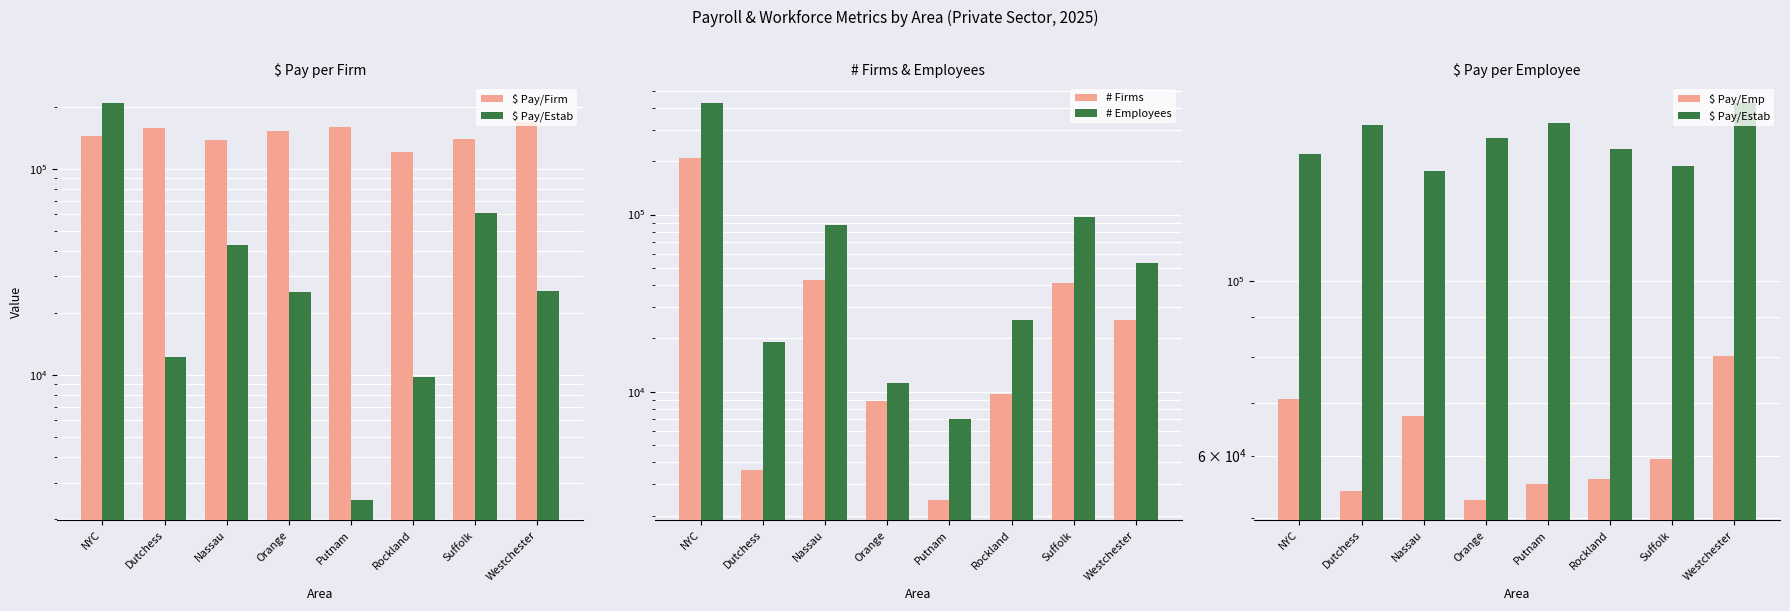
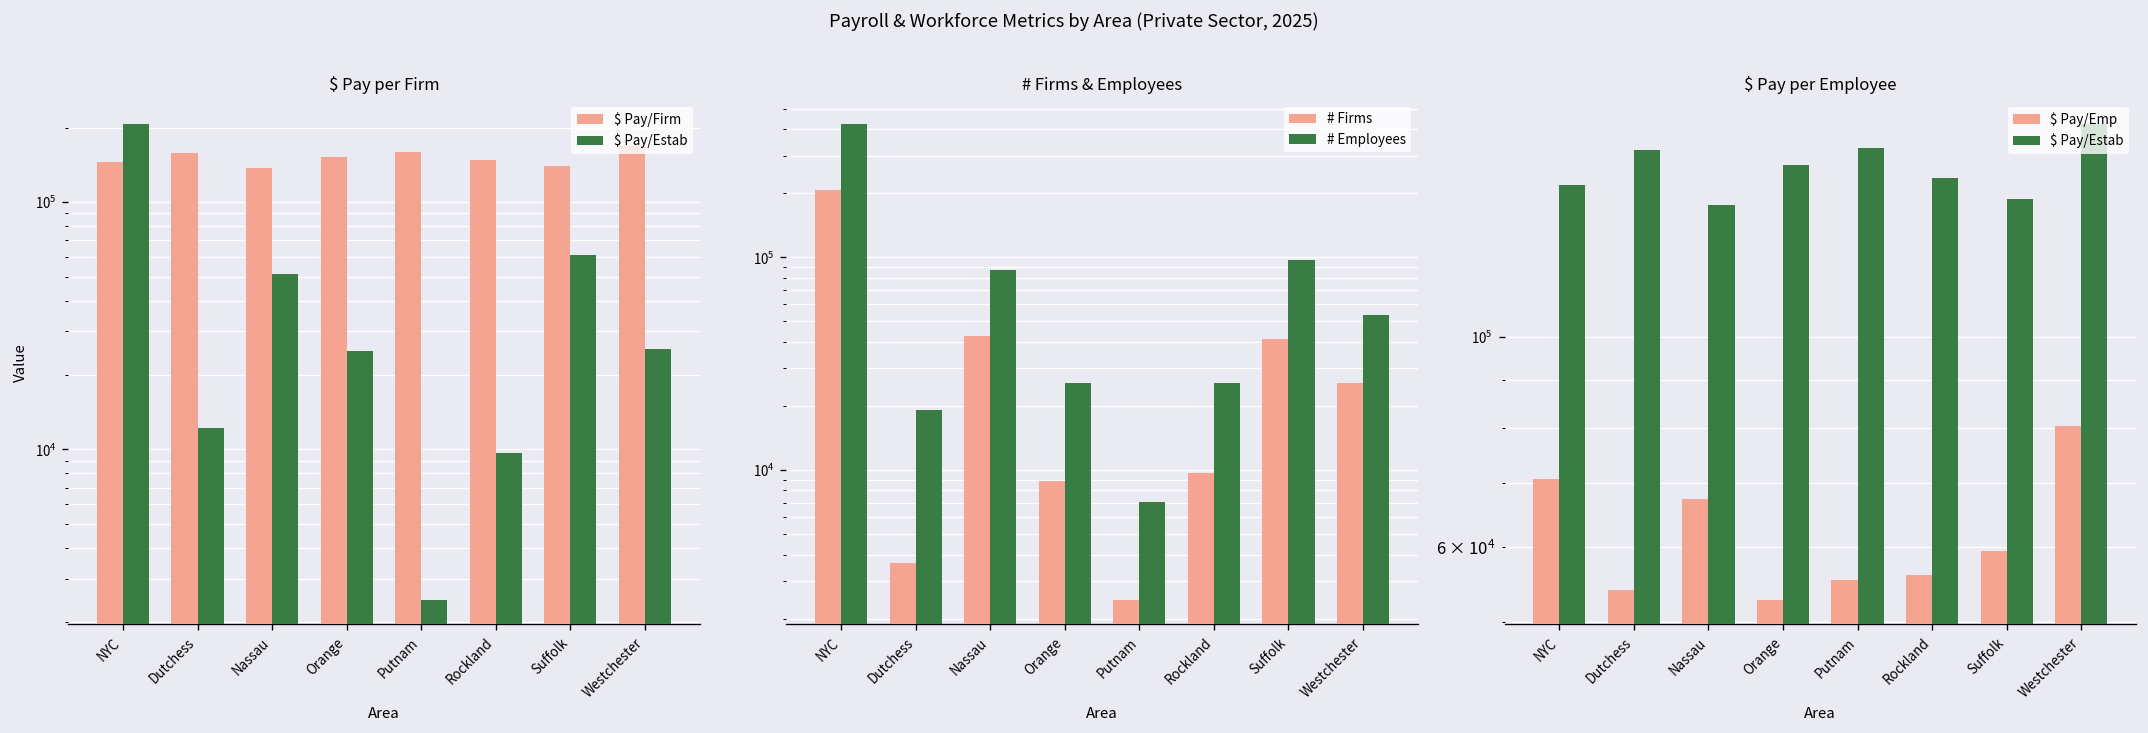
$ Pay per Firm, $ Pay/Estab, Nassau: 43000 -> 51000
$ Pay per Firm, $ Pay/Firm, Rockland: 120000 -> 150000
# Firms & Employees, # Employees, Orange: 11000 -> 26000
